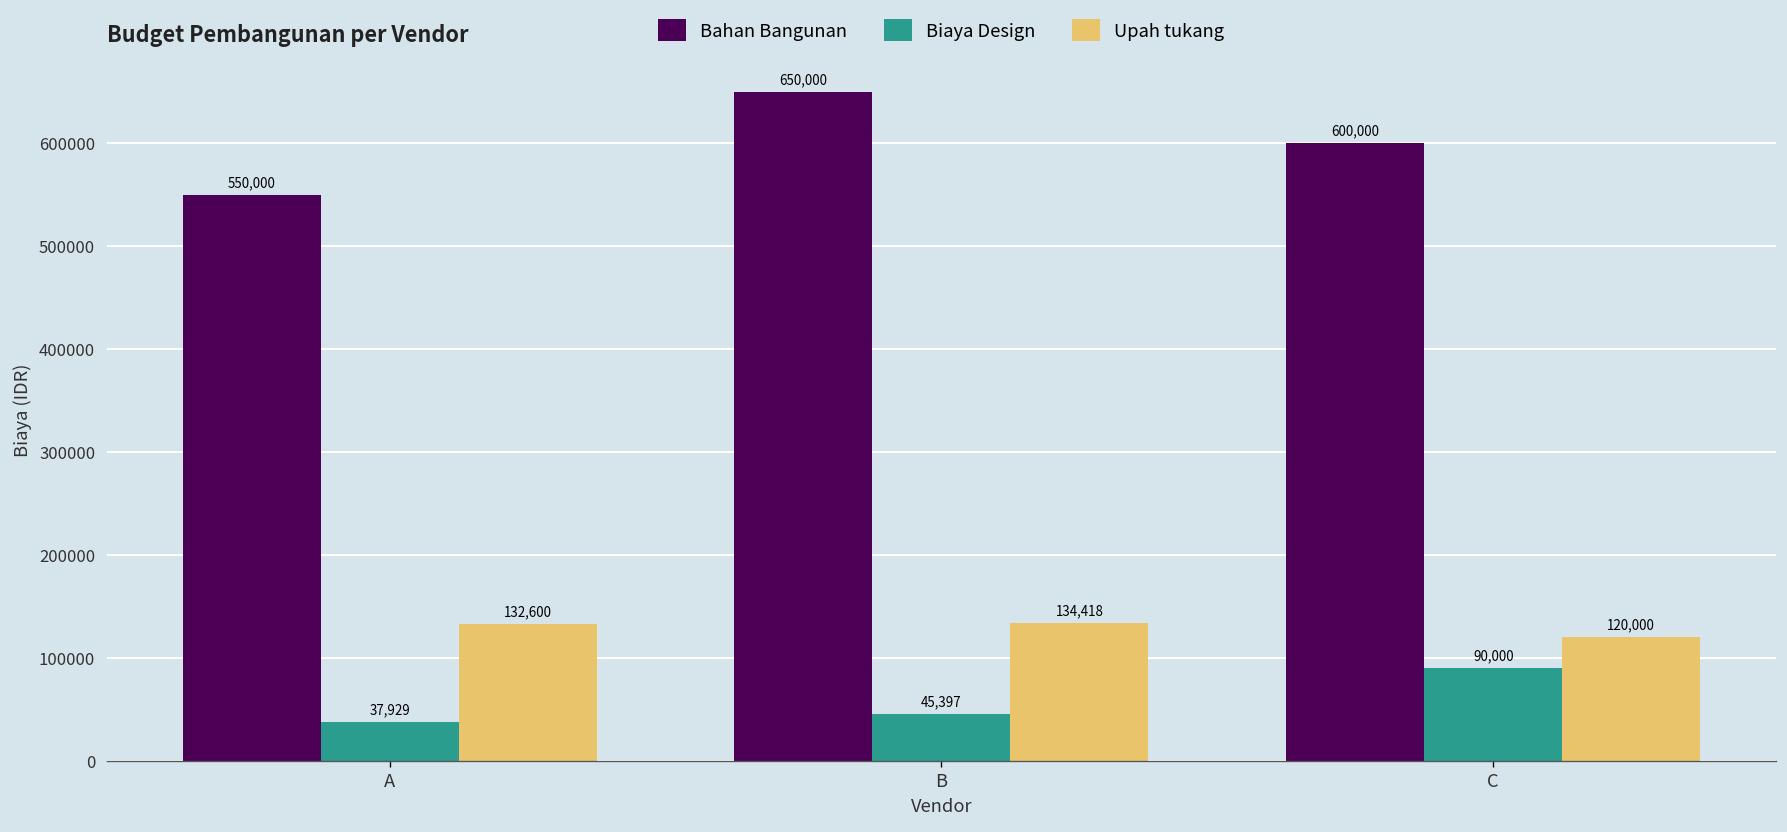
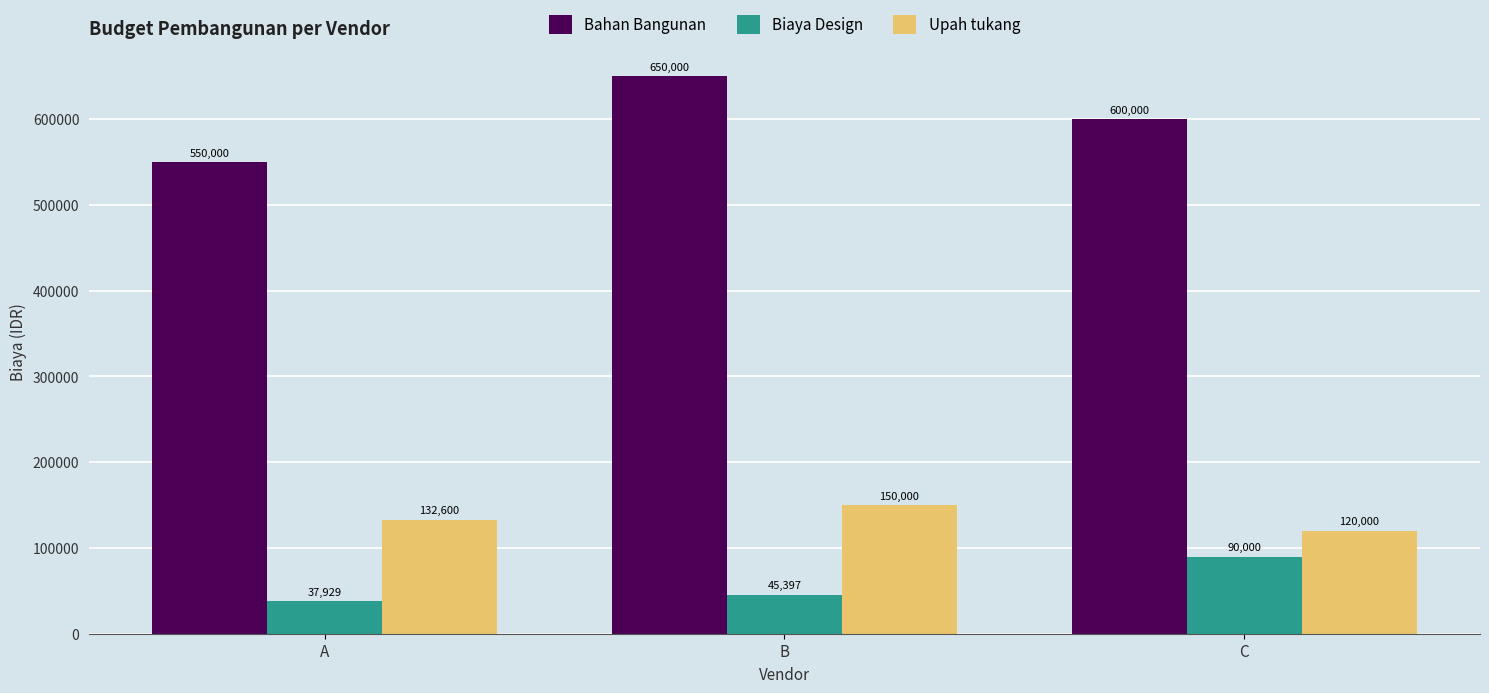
Upah tukang, B: 134,418 -> 150,000
